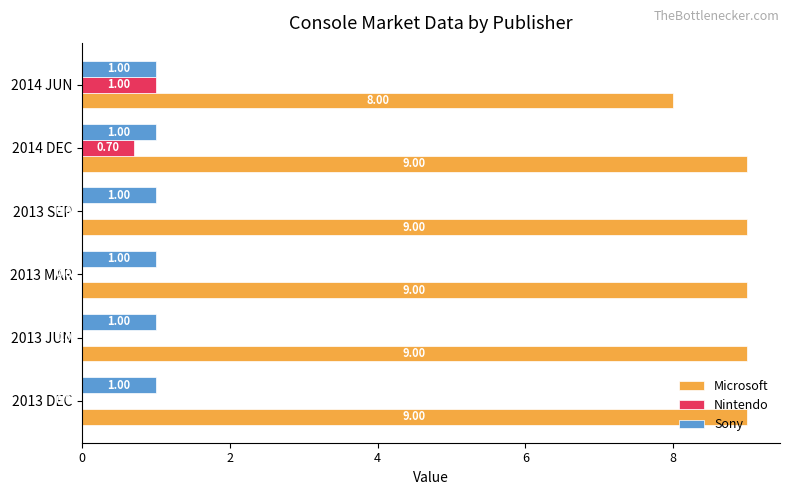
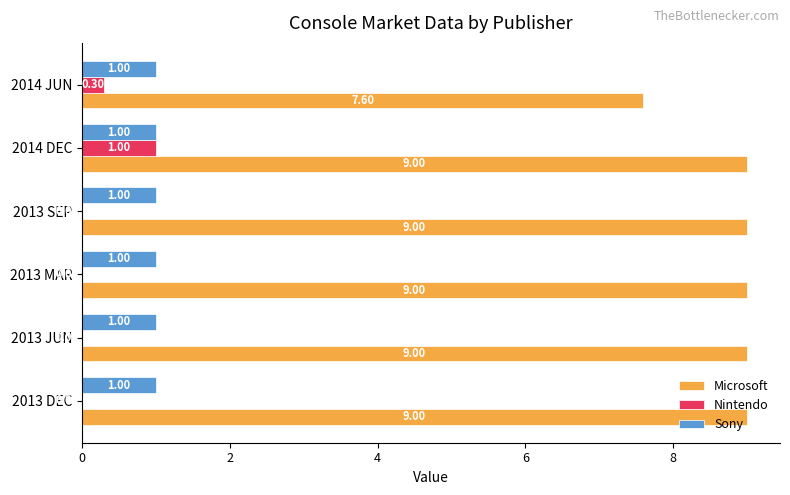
Nintendo, 2014 JUN: 1.00 -> 0.30
Microsoft, 2014 JUN: 8.00 -> 7.60
Nintendo, 2014 DEC: 0.70 -> 1.00
